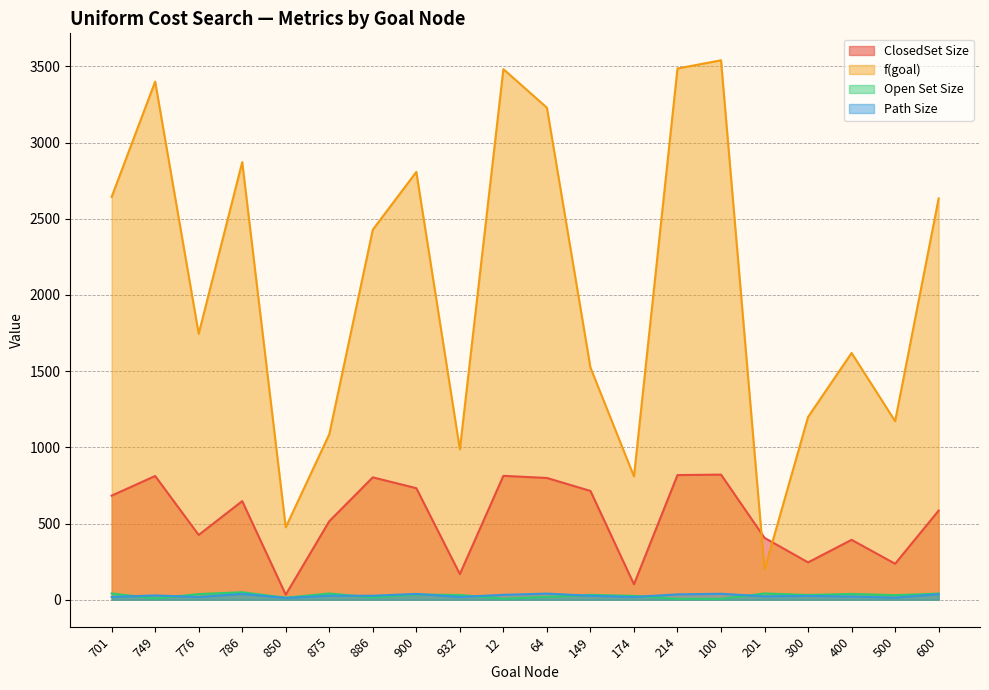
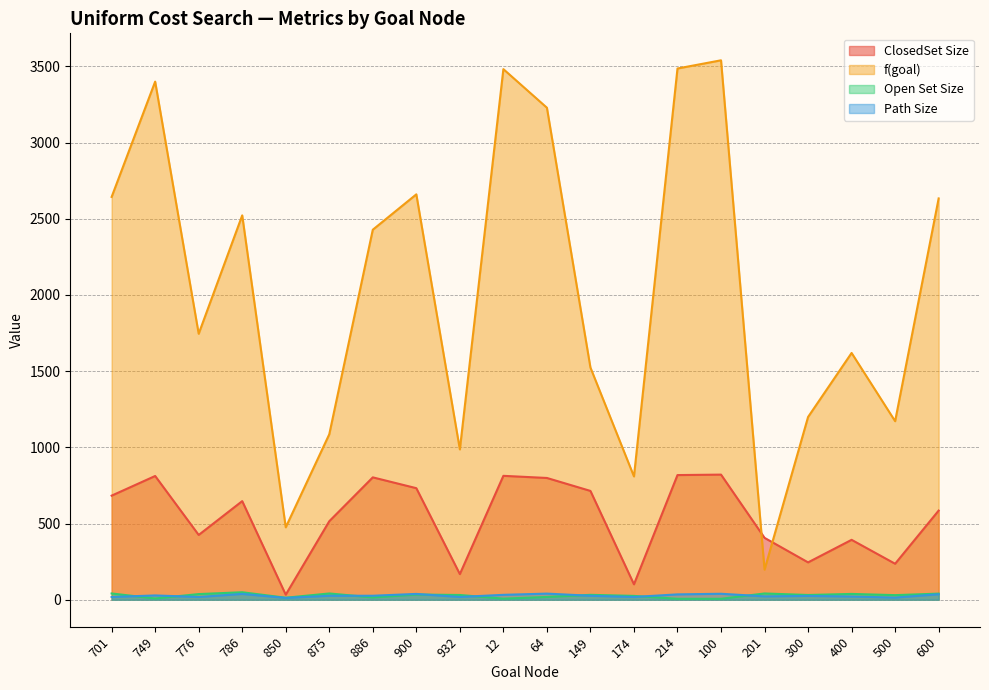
f(goal), 786: 2870 -> 2520
f(goal), 900: 2810 -> 2660
